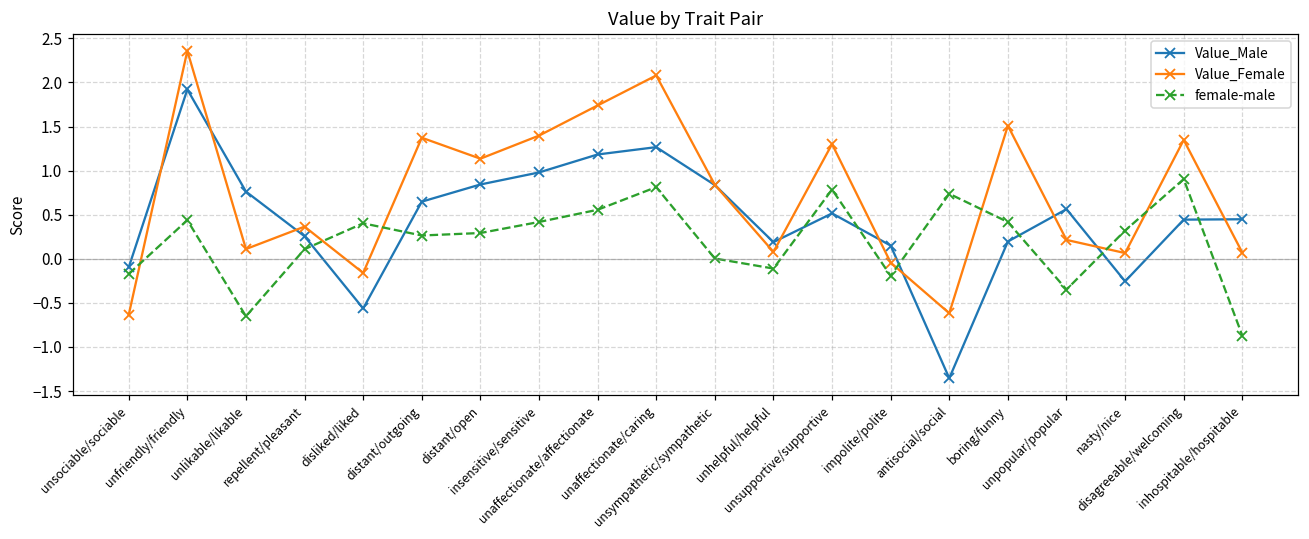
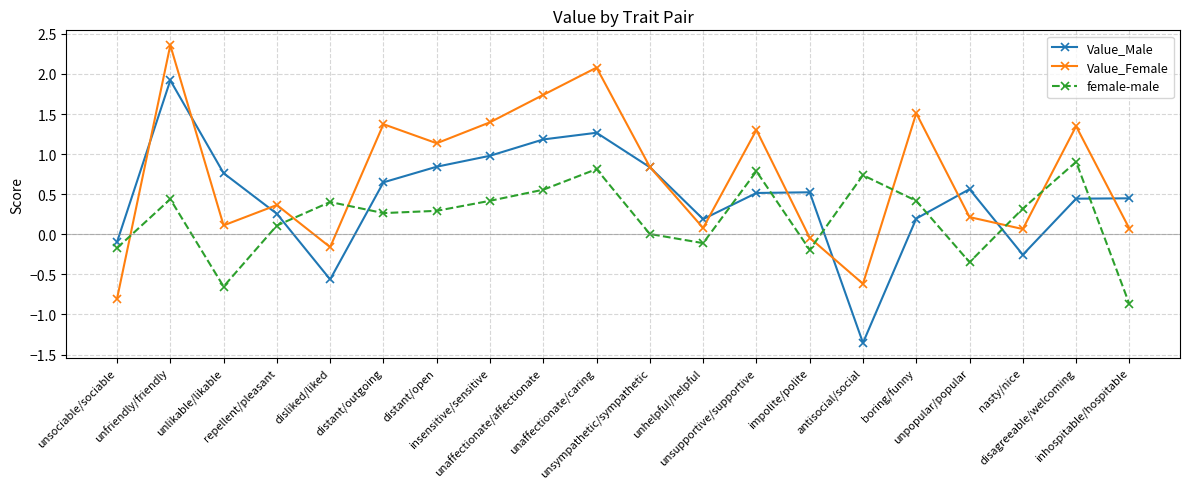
Value_Female, unsociable/sociable: -0.6 -> -0.8
Value_Male, impolite/polite: 0.1 -> 0.5
